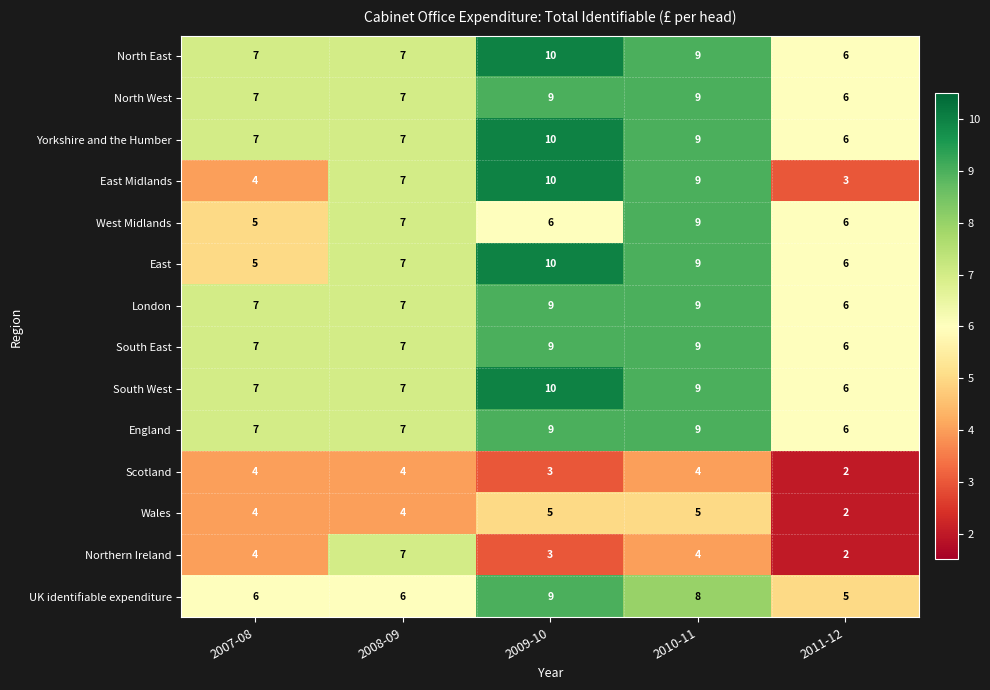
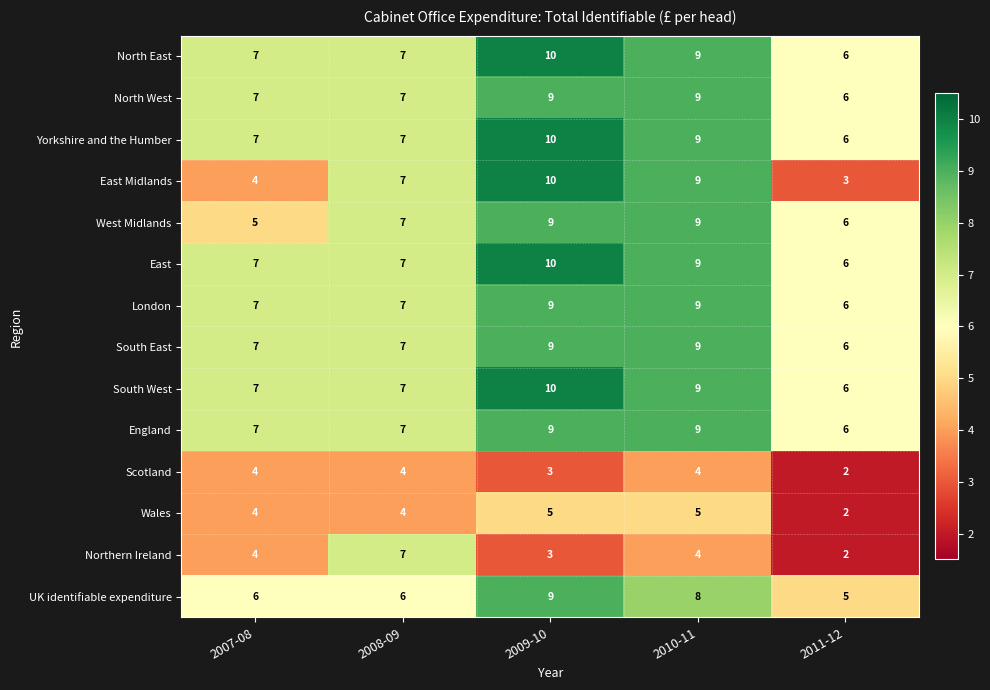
West Midlands, 2009-10: 6 -> 9
East, 2007-08: 5 -> 7
